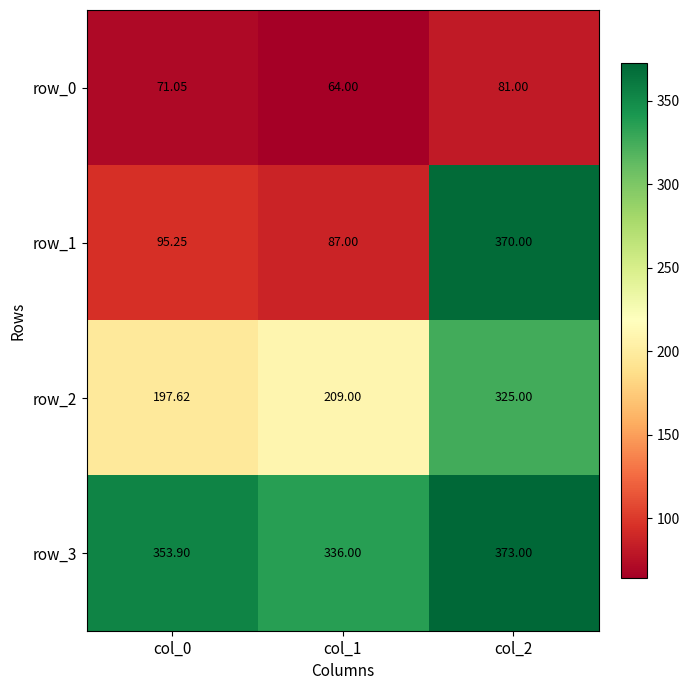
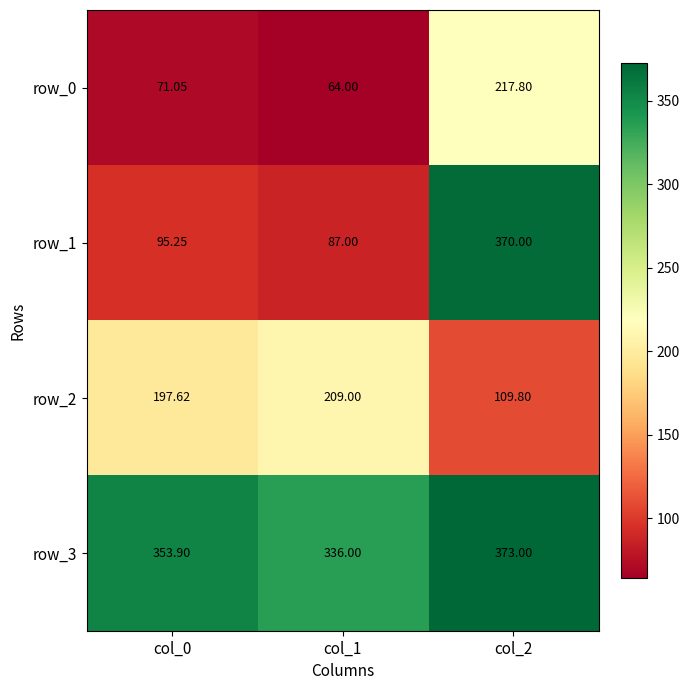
row_0, col_2: 81.00 -> 217.80
row_2, col_2: 325.00 -> 109.80
